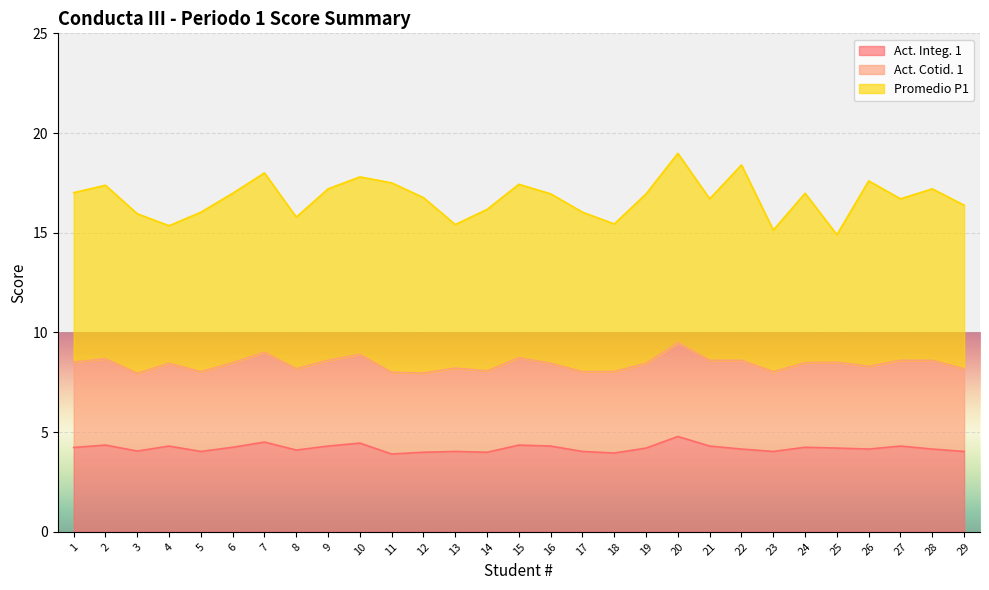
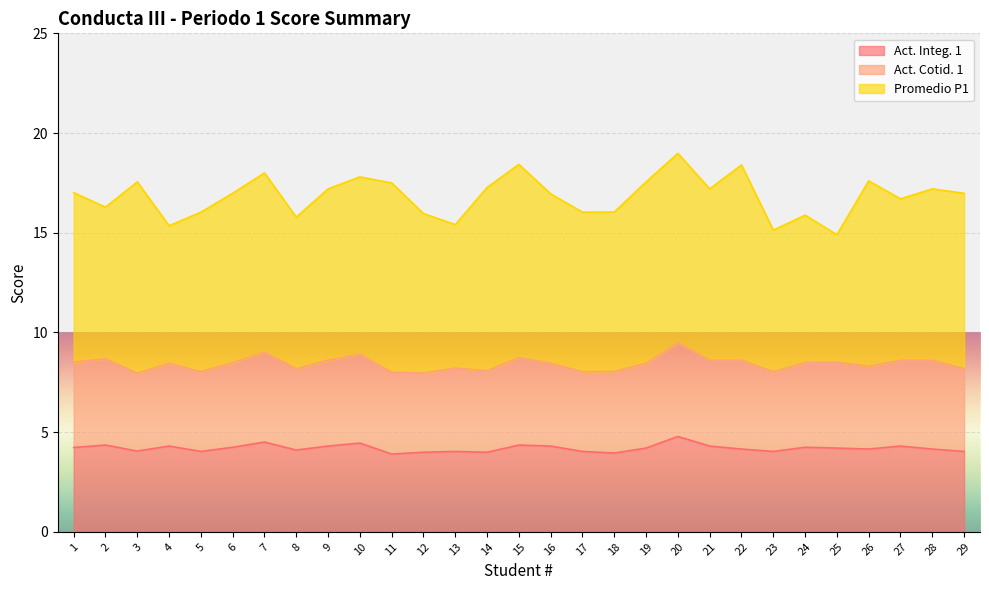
Promedio P1, 2: 8.7 -> 7.6
Promedio P1, 3: 8.0 -> 9.6
Promedio P1, 12: 8.8 -> 8.0
Promedio P1, 14: 8.1 -> 9.2
Promedio P1, 15: 8.7 -> 9.7
Promedio P1, 18: 7.4 -> 8.0
Promedio P1, 19: 8.5 -> 9.1
Promedio P1, 21: 8.1 -> 8.6
Promedio P1, 24: 8.5 -> 7.4
Promedio P1, 29: 8.2 -> 8.8
